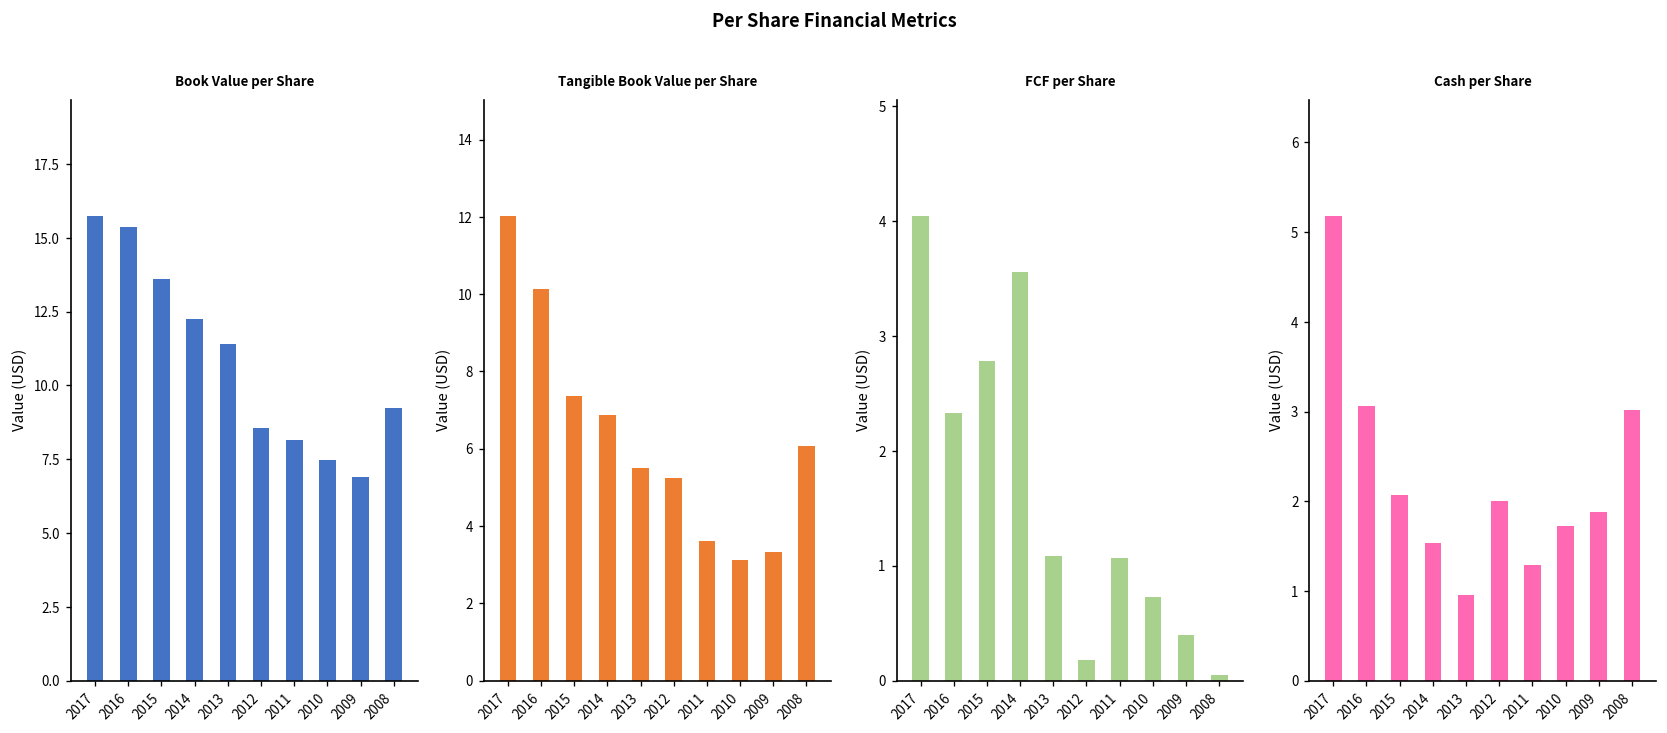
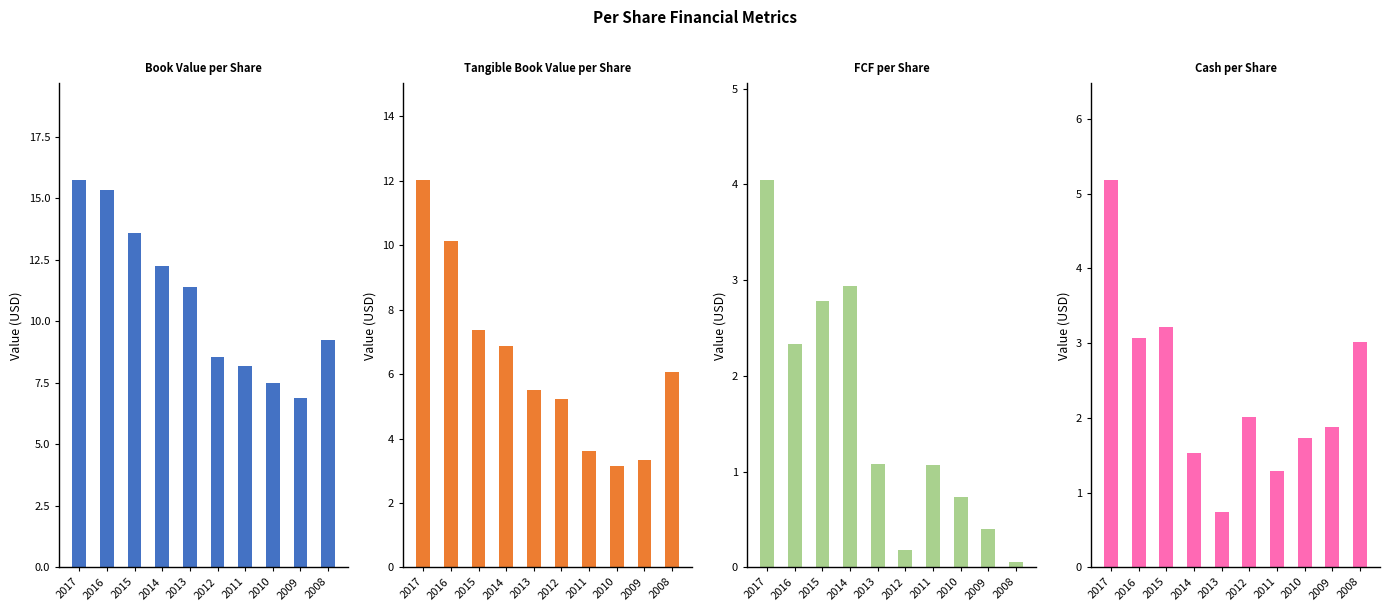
FCF per Share, 2014: 3.6 -> 2.9
Cash per Share, 2015: 2.1 -> 3.2
Cash per Share, 2013: 0.9 -> 0.7
